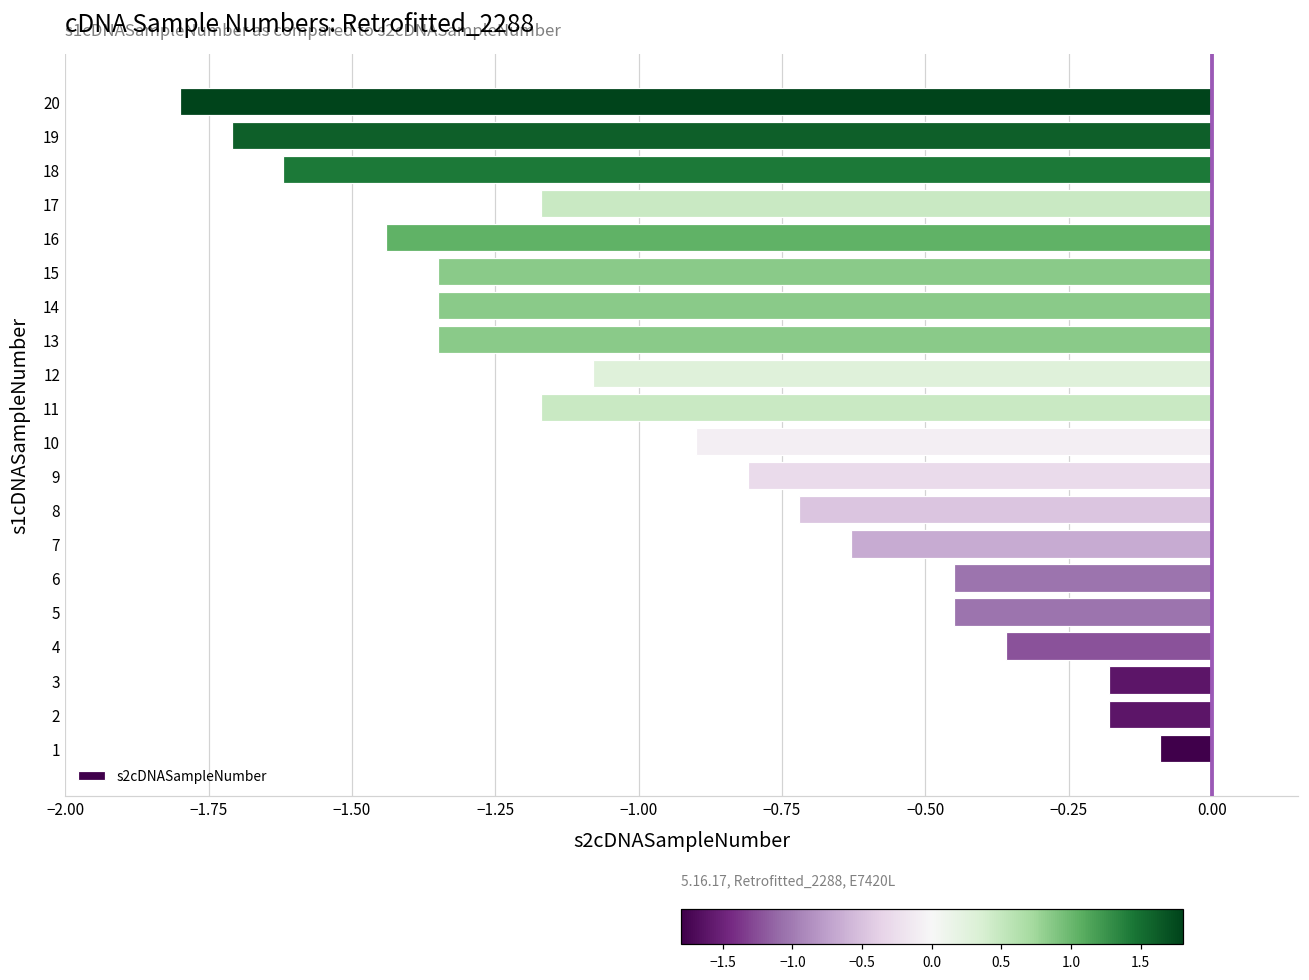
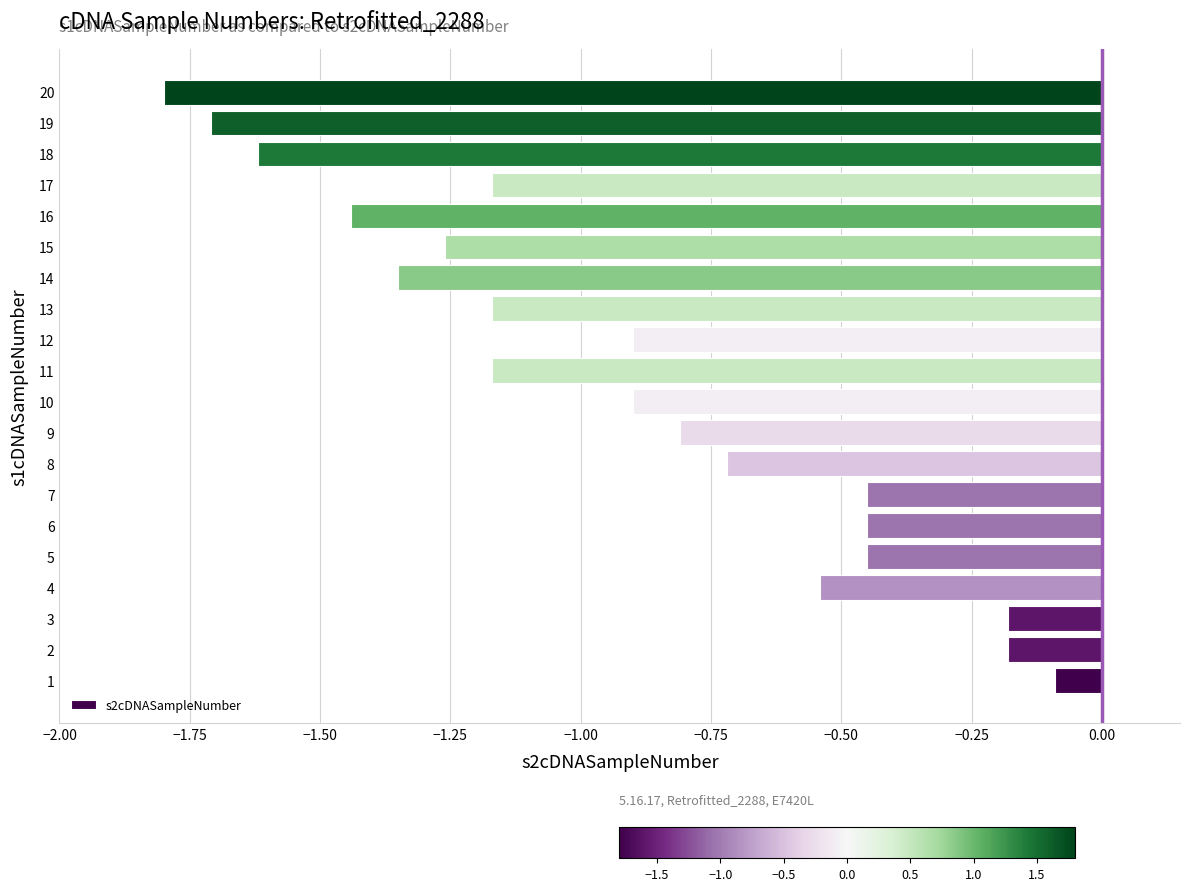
15: -1.35 -> -1.26
13: -1.35 -> -1.17
12: -1.08 -> -0.90
7: -0.63 -> -0.45
4: -0.36 -> -0.54
